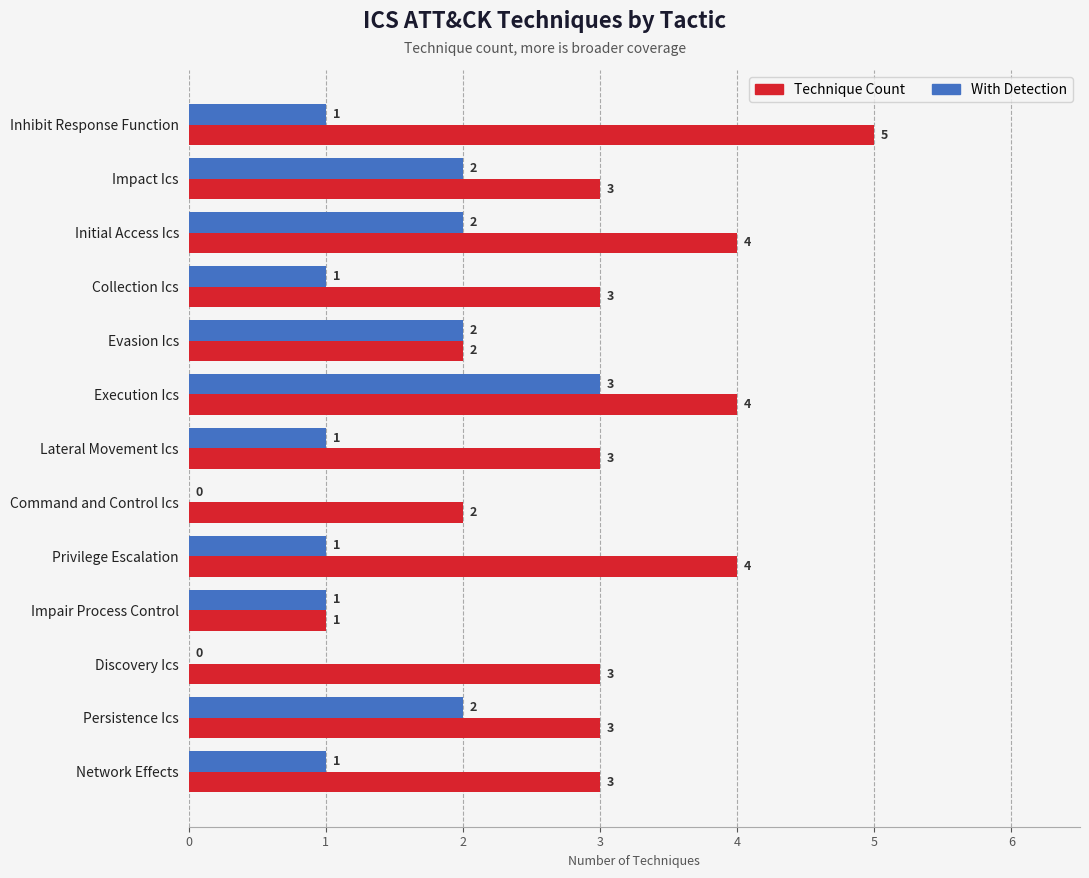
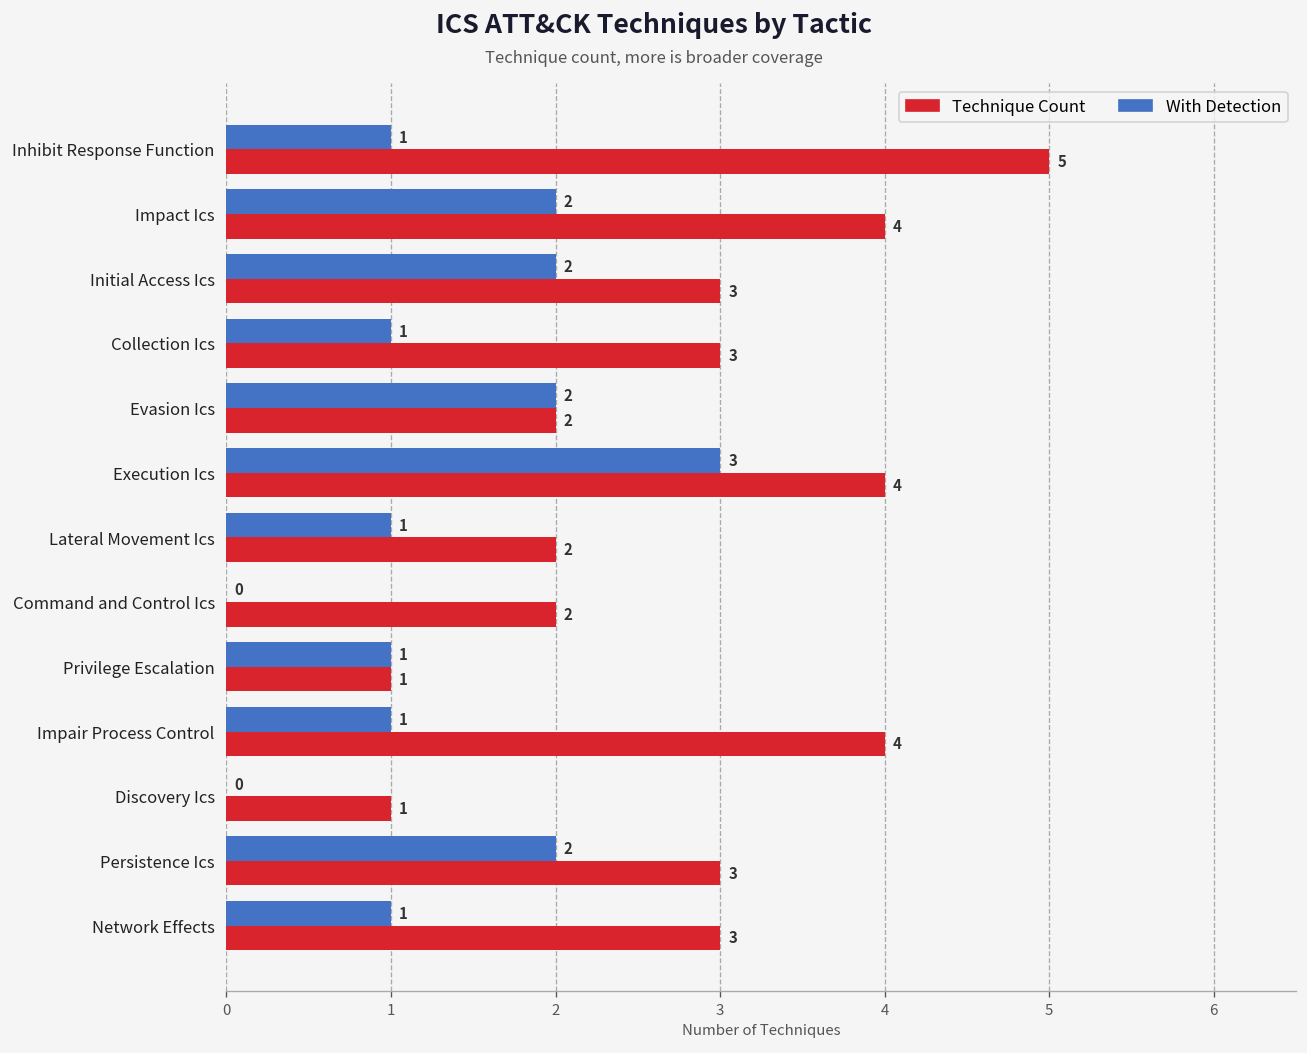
Technique Count, Impact Ics: 3 -> 4
Technique Count, Initial Access Ics: 4 -> 3
Technique Count, Lateral Movement Ics: 3 -> 2
Technique Count, Privilege Escalation: 4 -> 1
Technique Count, Impair Process Control: 1 -> 4
Technique Count, Discovery Ics: 3 -> 1
